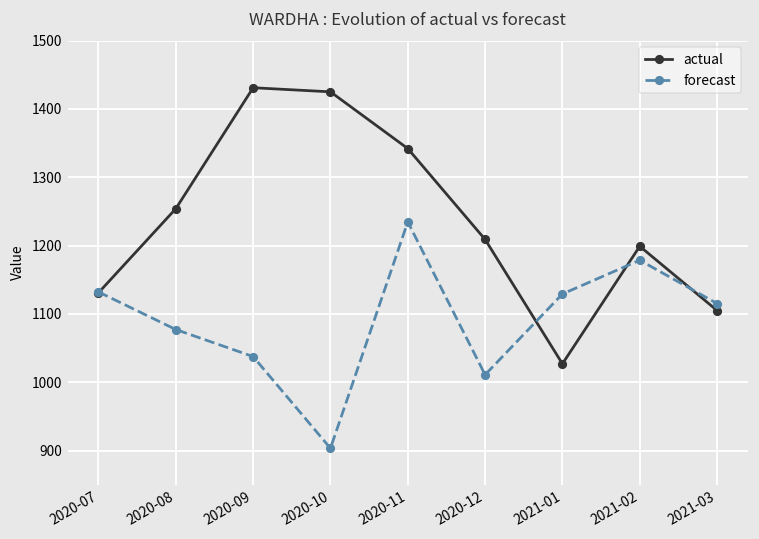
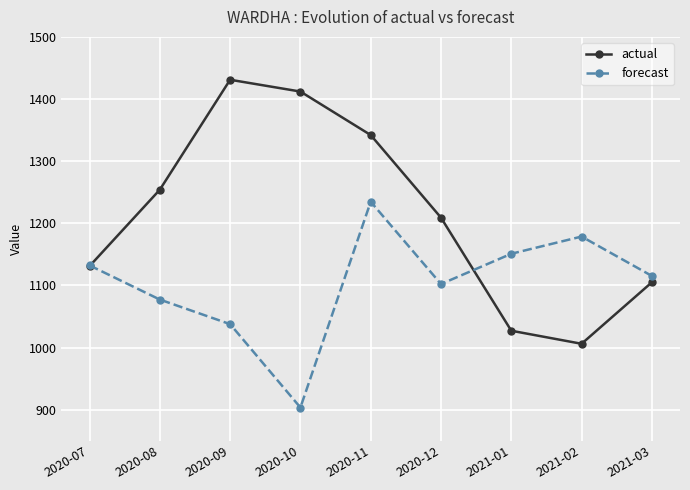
actual, 2020-10: 1430 -> 1410
forecast, 2020-12: 1010 -> 1100
forecast, 2021-01: 1130 -> 1150
actual, 2021-02: 1200 -> 1010
